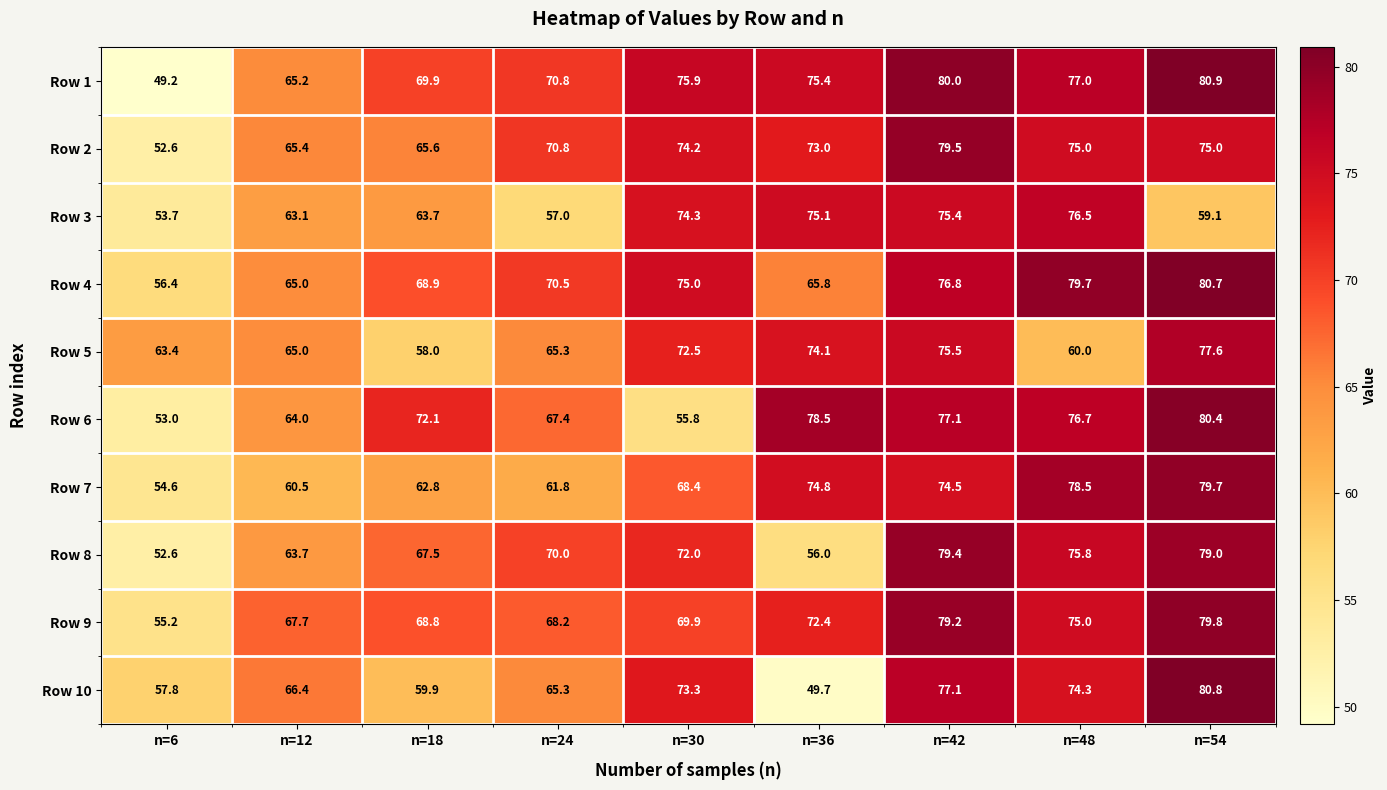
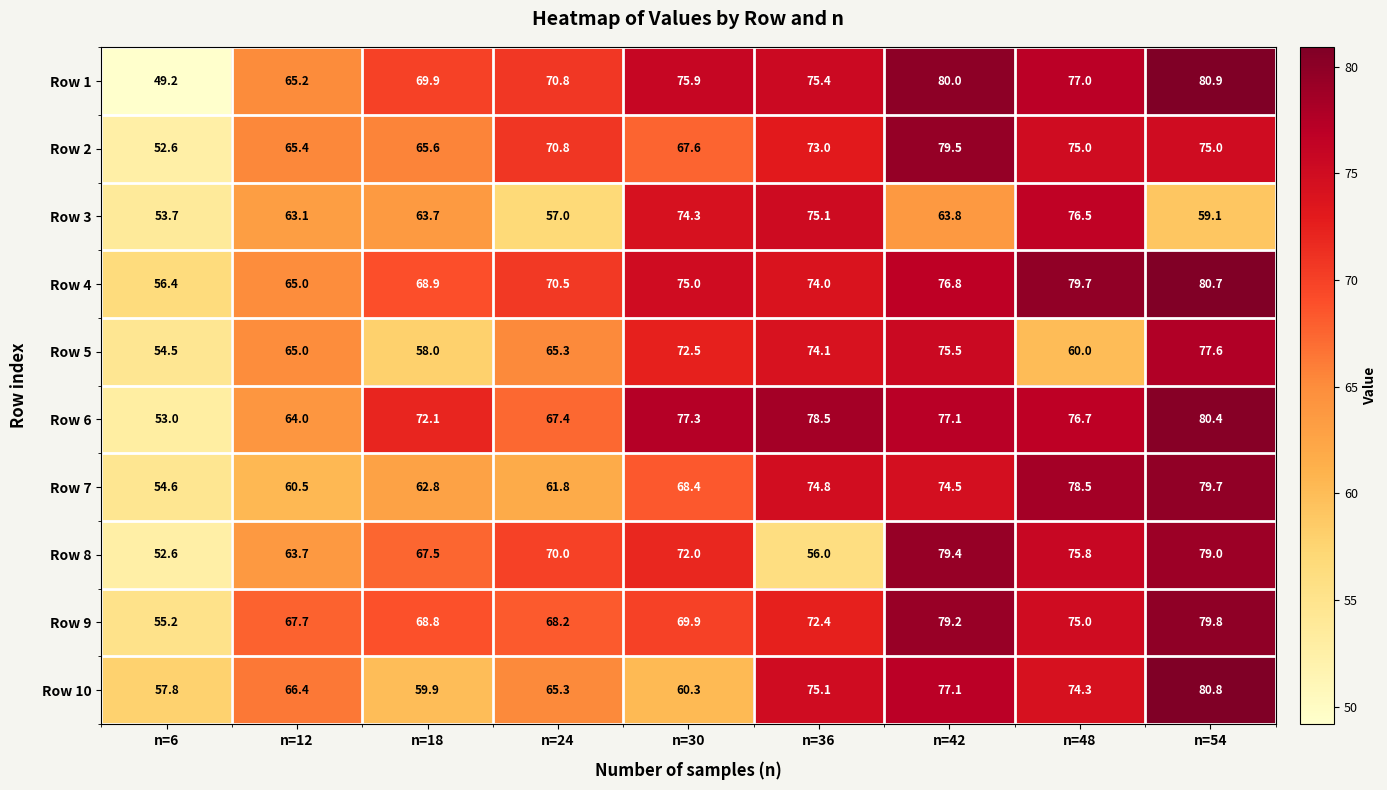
Row 2, n=30: 74.2 -> 67.6
Row 3, n=42: 75.4 -> 63.8
Row 4, n=36: 65.8 -> 74.0
Row 5, n=6: 63.4 -> 54.5
Row 6, n=30: 55.8 -> 77.3
Row 10, n=30: 73.3 -> 60.3
Row 10, n=36: 49.7 -> 75.1
